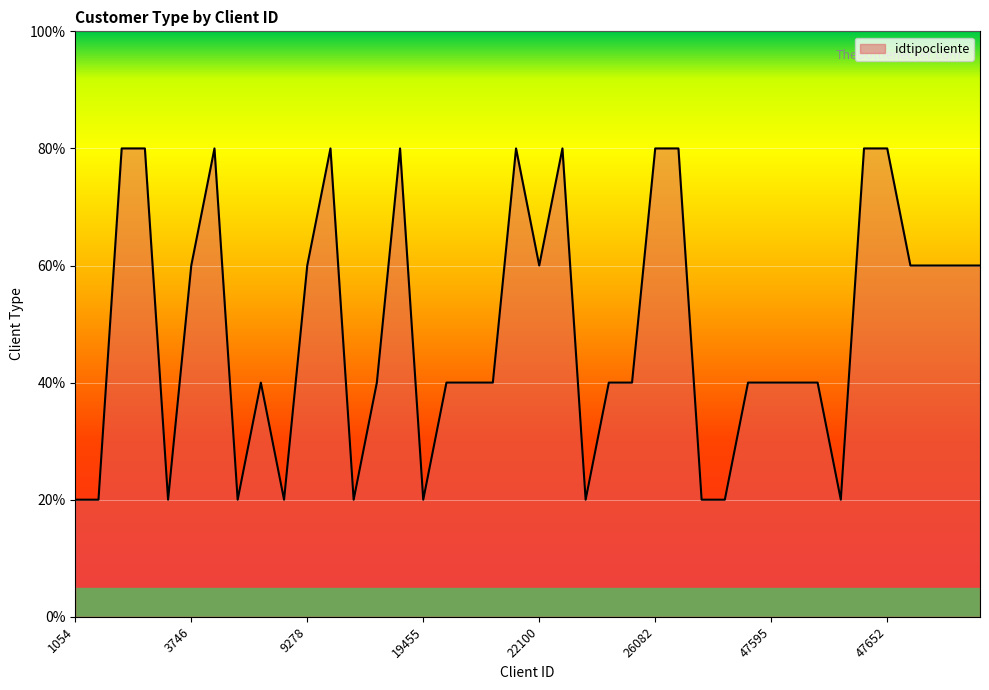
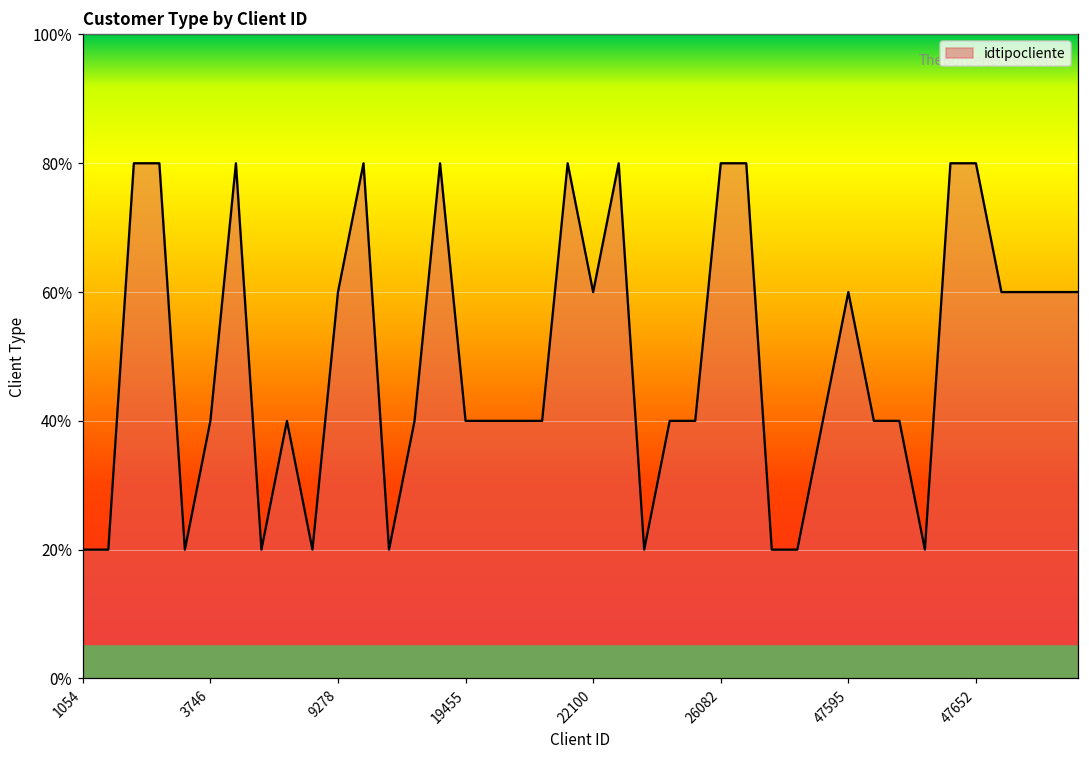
3746: 60% -> 40%
19455: 20% -> 40%
47595: 40% -> 60%
